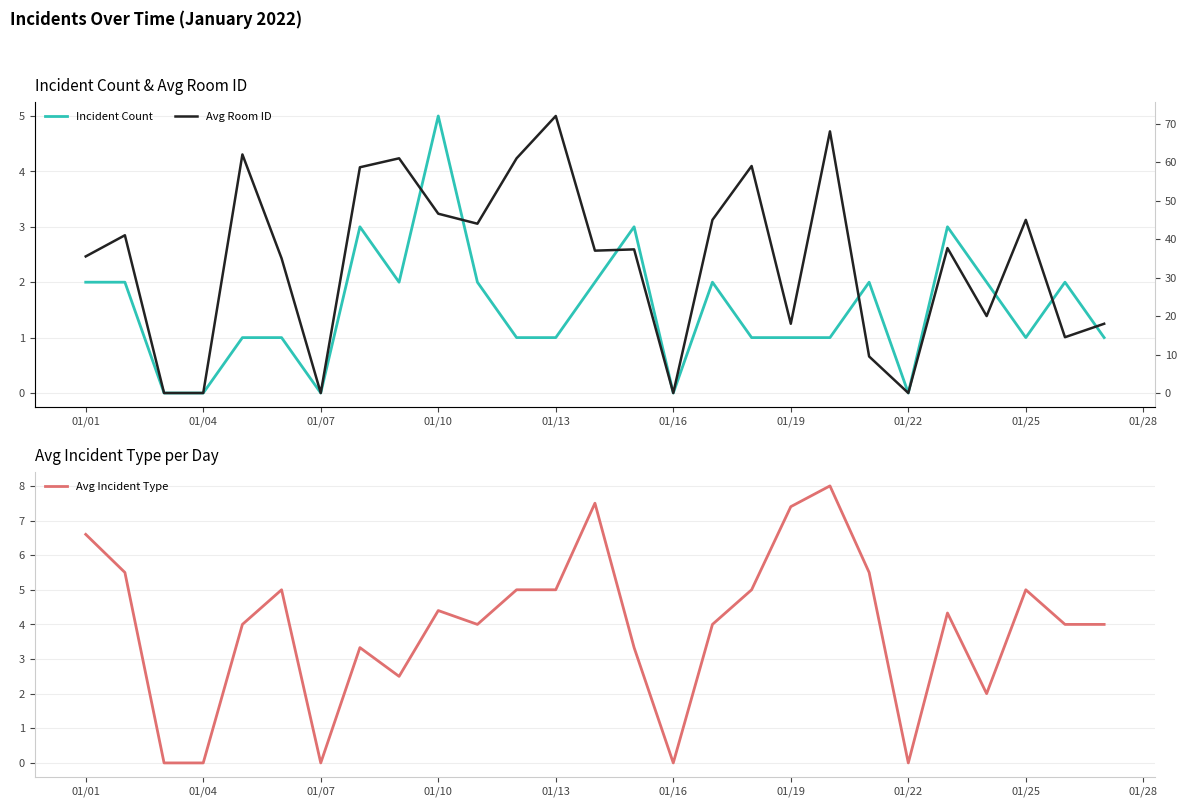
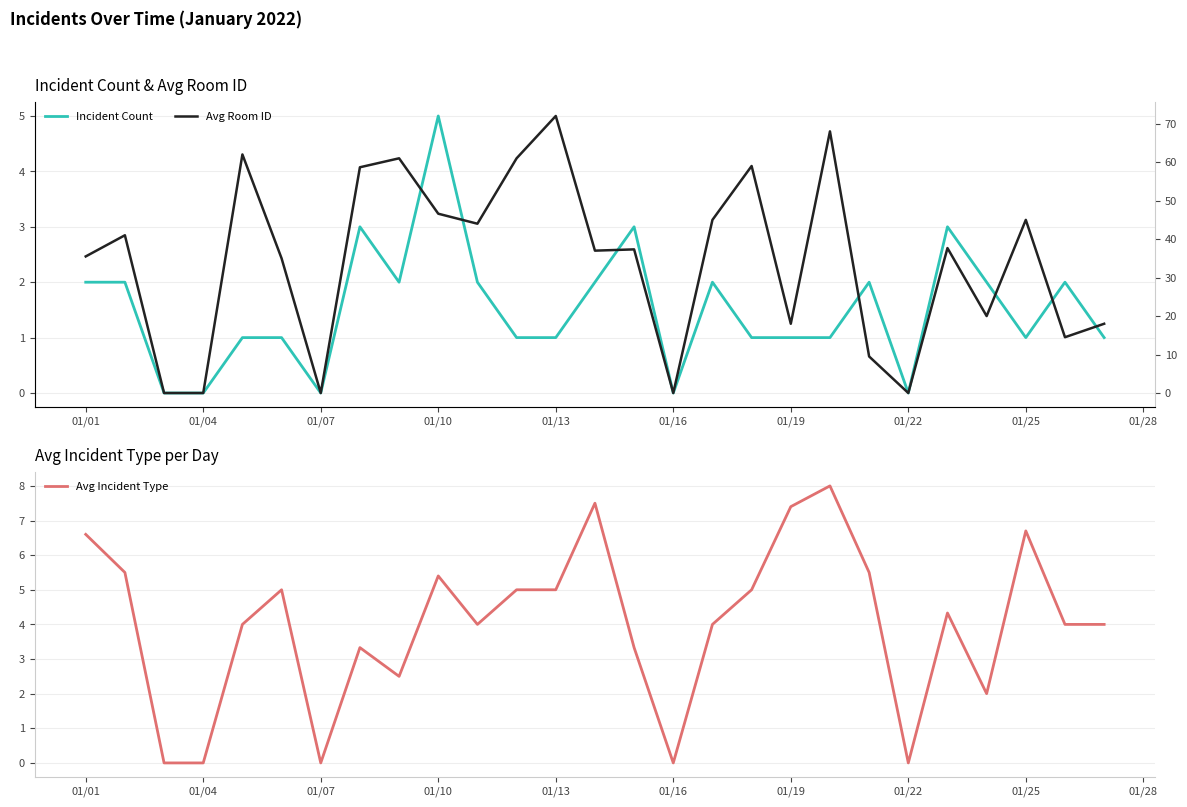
Avg Incident Type per Day, 01/10: 4.4 -> 5.4
Avg Incident Type per Day, 01/25: 5.0 -> 6.7
